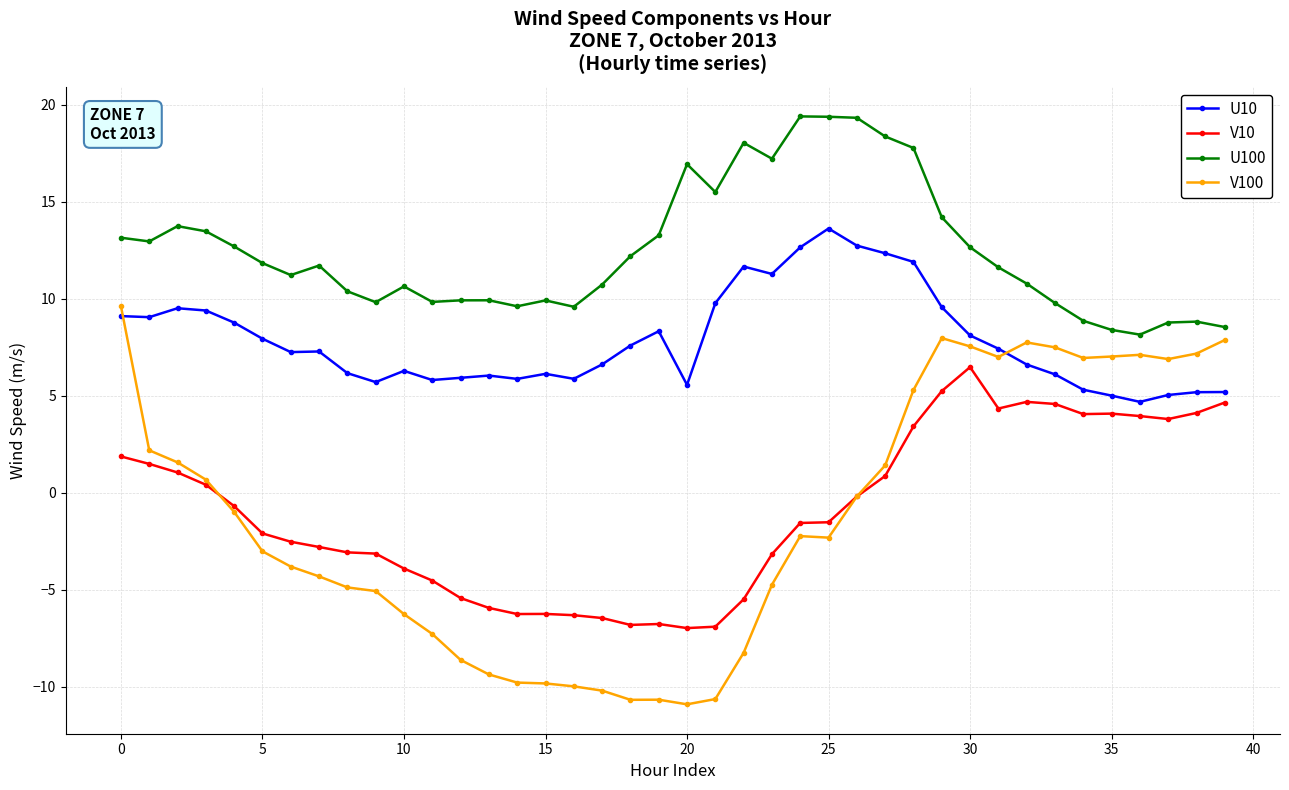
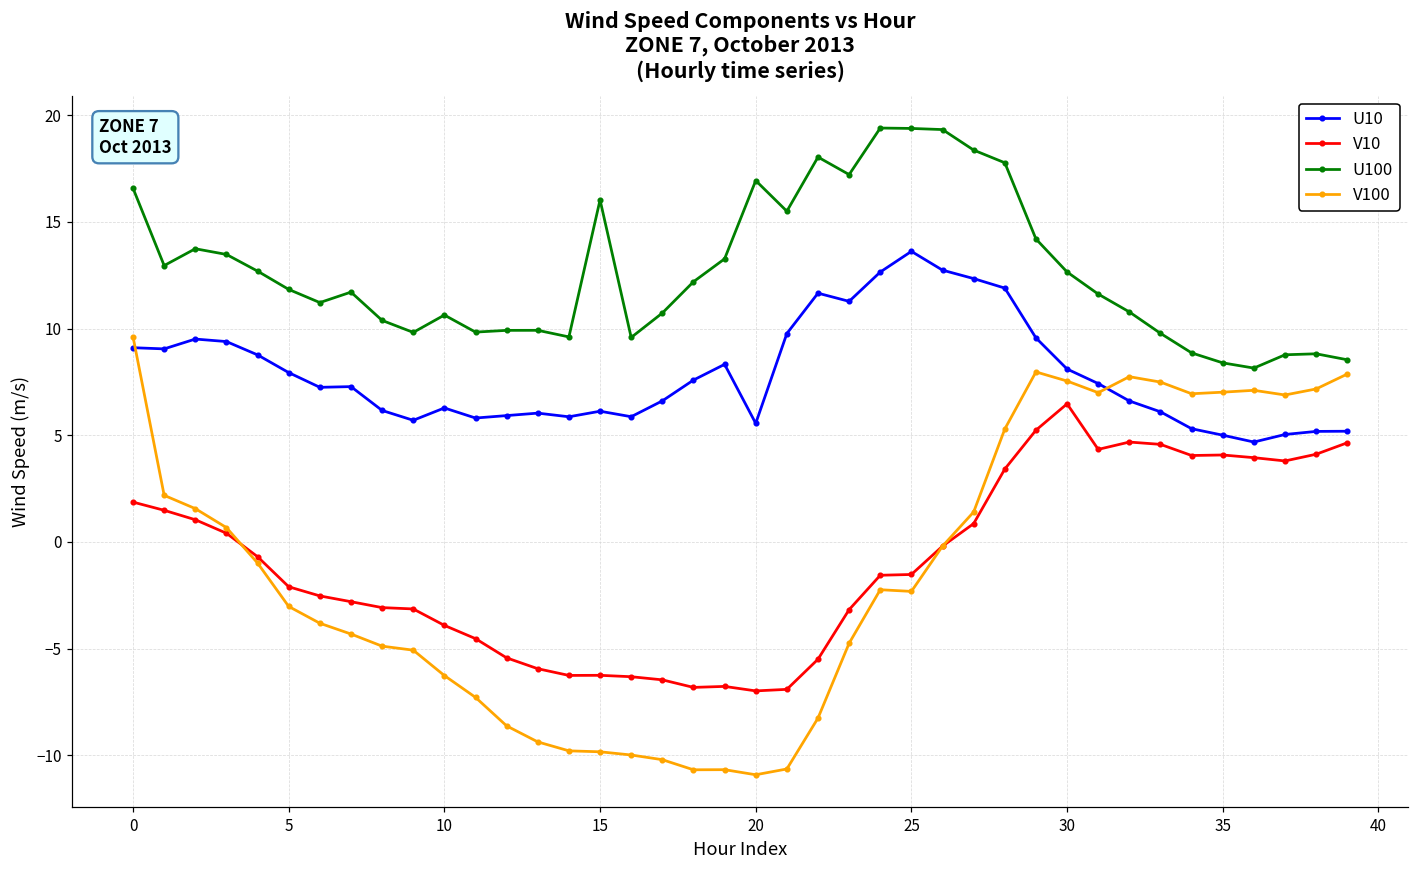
U100, 0: 13.1 -> 16.6
U100, 15: 9.9 -> 16.0
